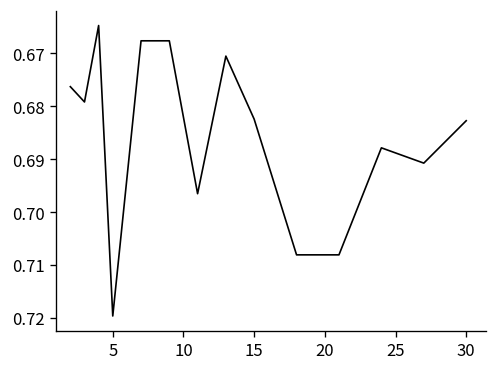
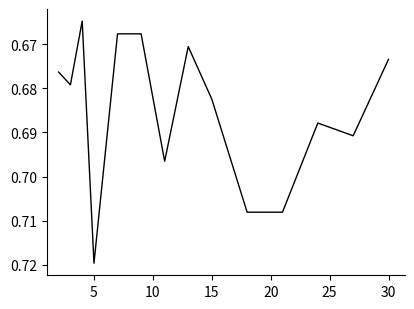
30: 0.683 -> 0.673
